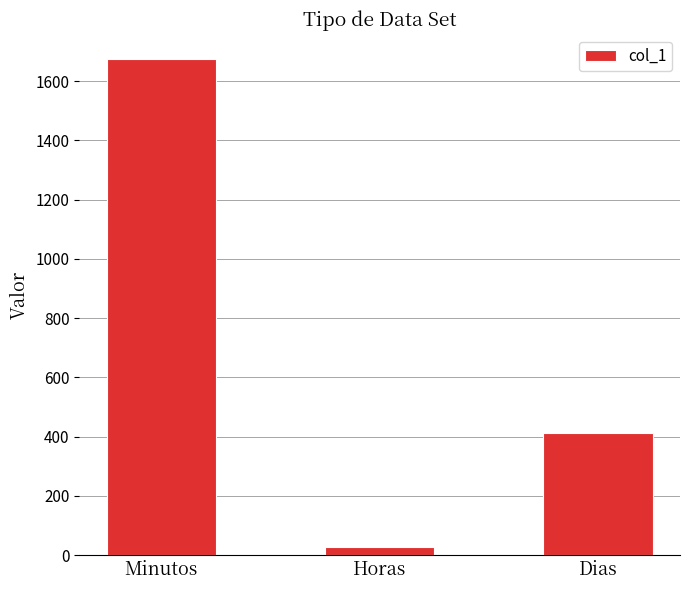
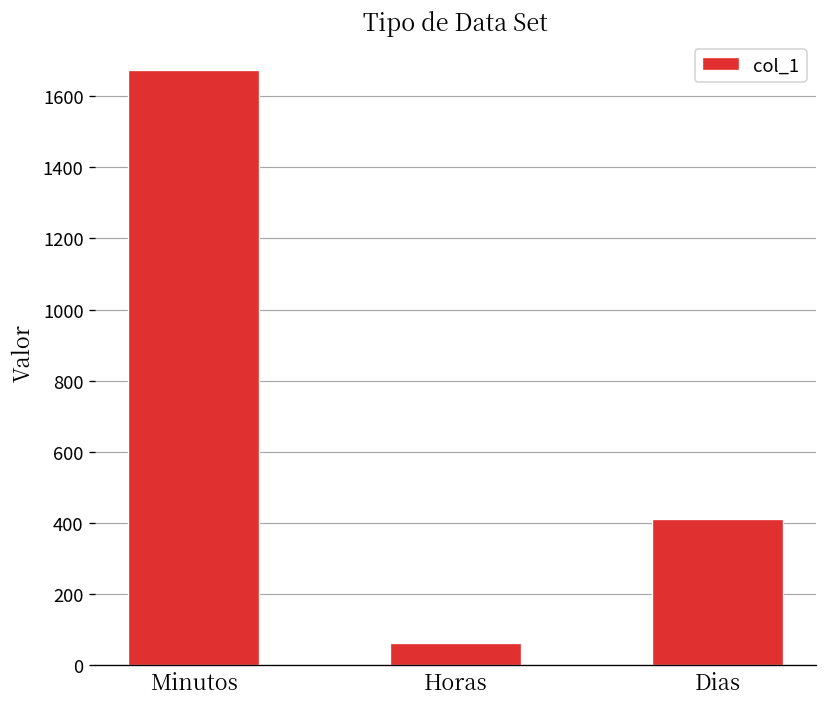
Horas: 30 -> 60
